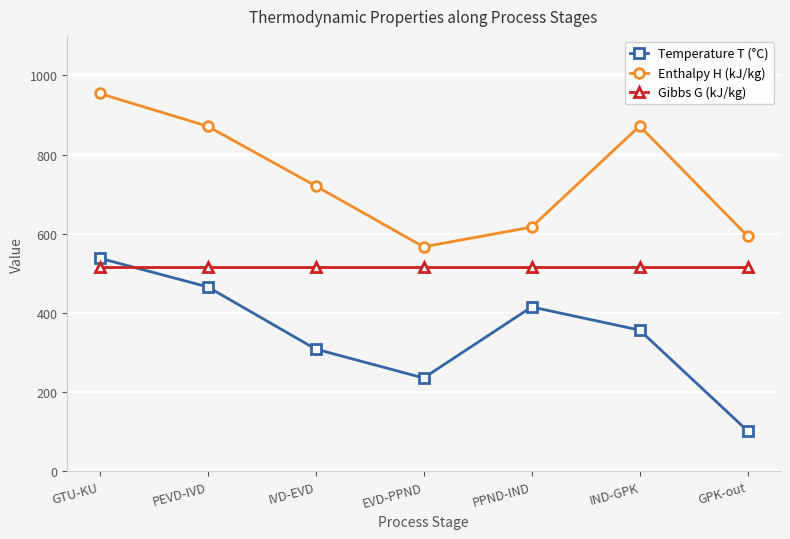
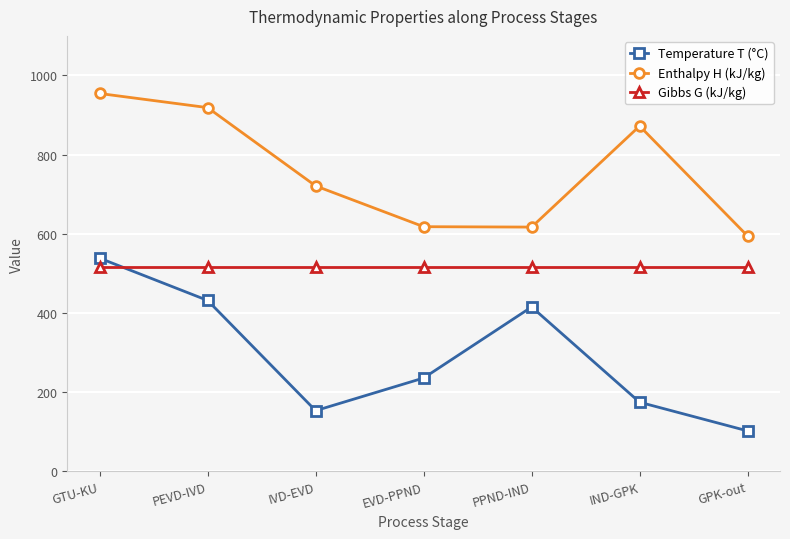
Temperature T (°C), PEVD-IVD: 470 -> 430
Enthalpy H (kJ/kg), PEVD-IVD: 870 -> 920
Temperature T (°C), IVD-EVD: 310 -> 150
Enthalpy H (kJ/kg), EVD-PPND: 570 -> 620
Temperature T (°C), IND-GPK: 360 -> 170
